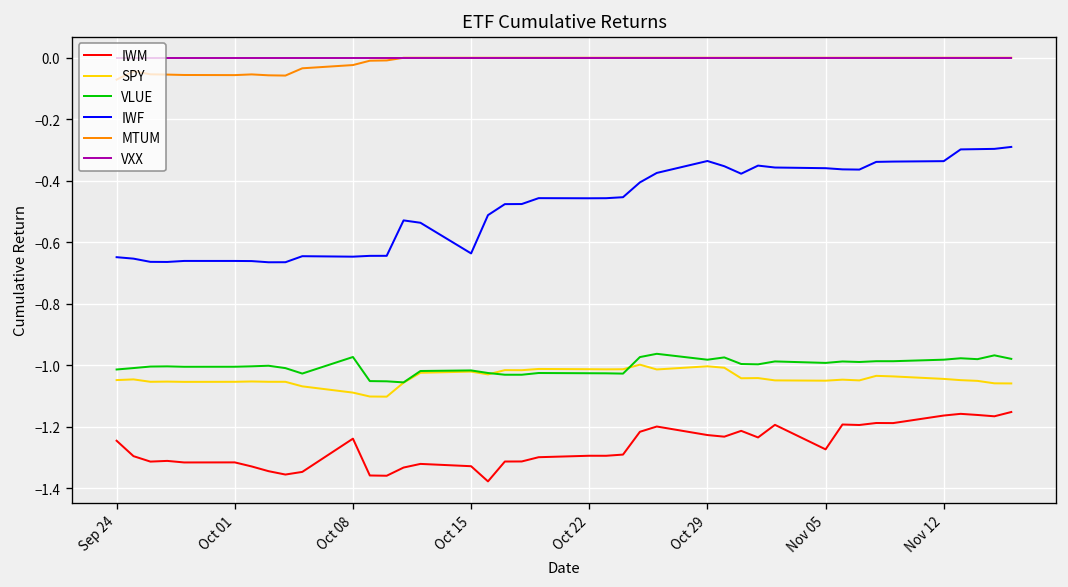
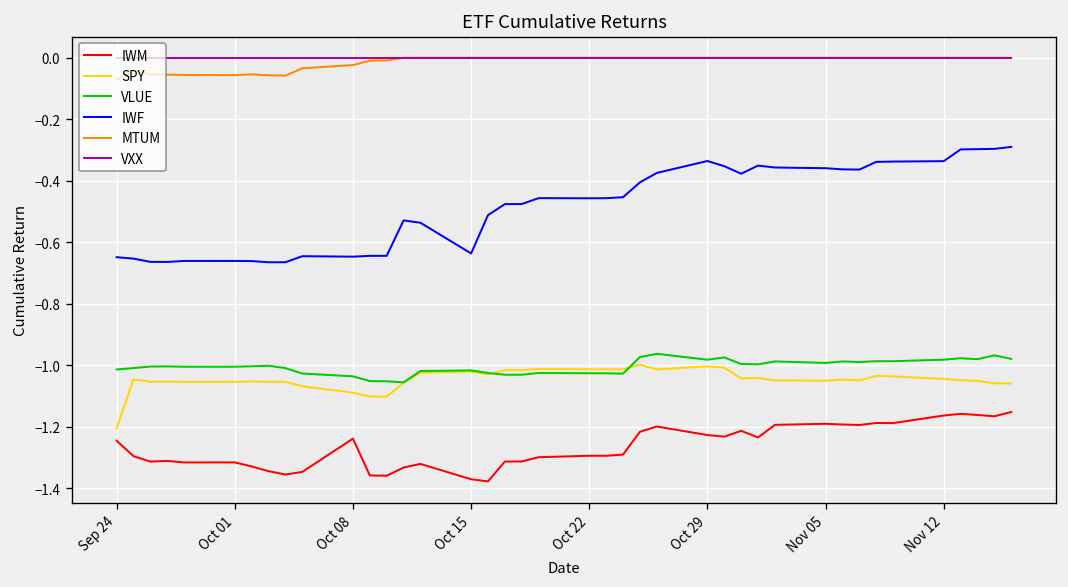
SPY, Sep 24: -1.05 -> -1.21
VLUE, Oct 08: -0.97 -> -1.04
IWM, Oct 15: -1.33 -> -1.37
IWM, Nov 05: -1.27 -> -1.19
